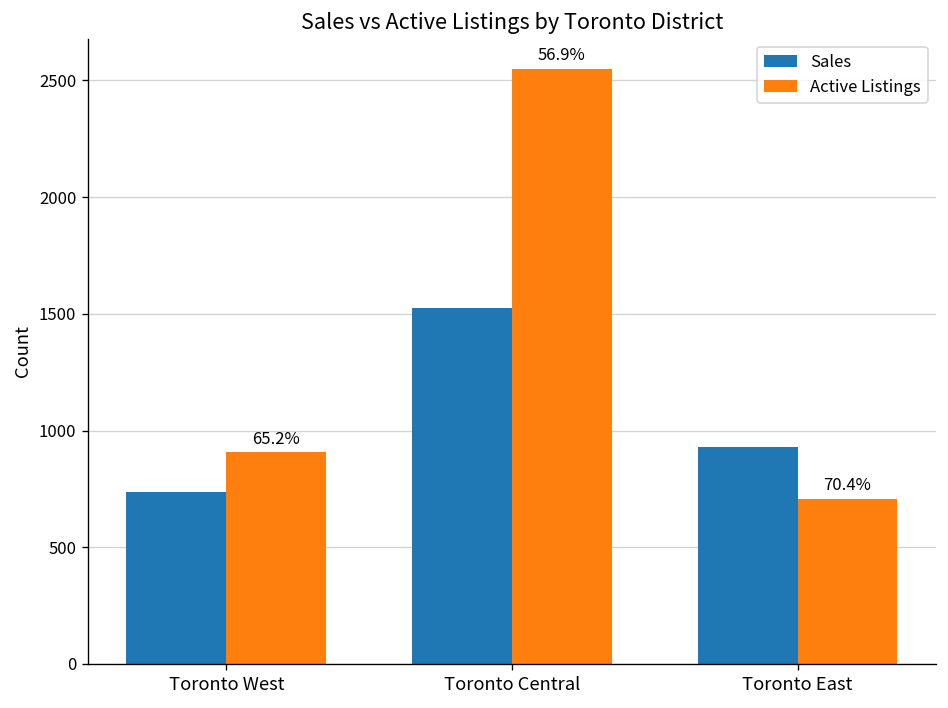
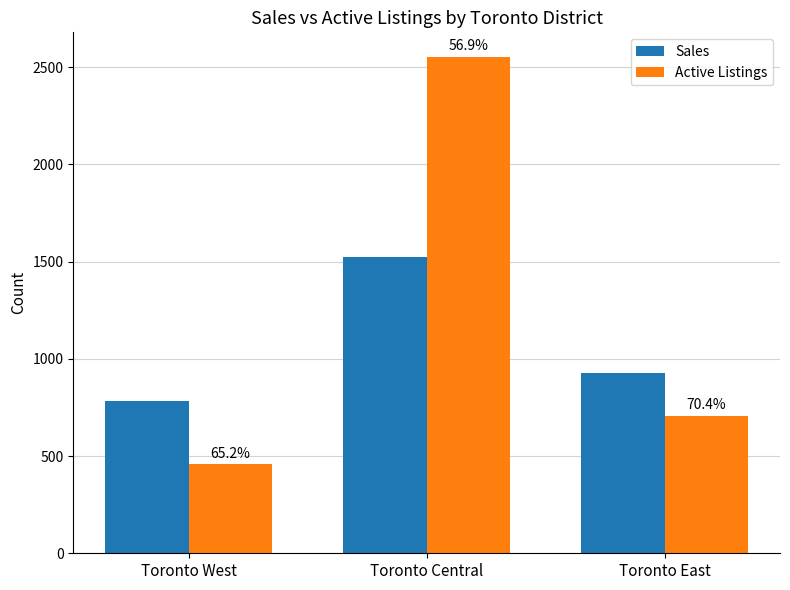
Sales, Toronto West: 740 -> 780
Active Listings, Toronto West: 910 -> 460
